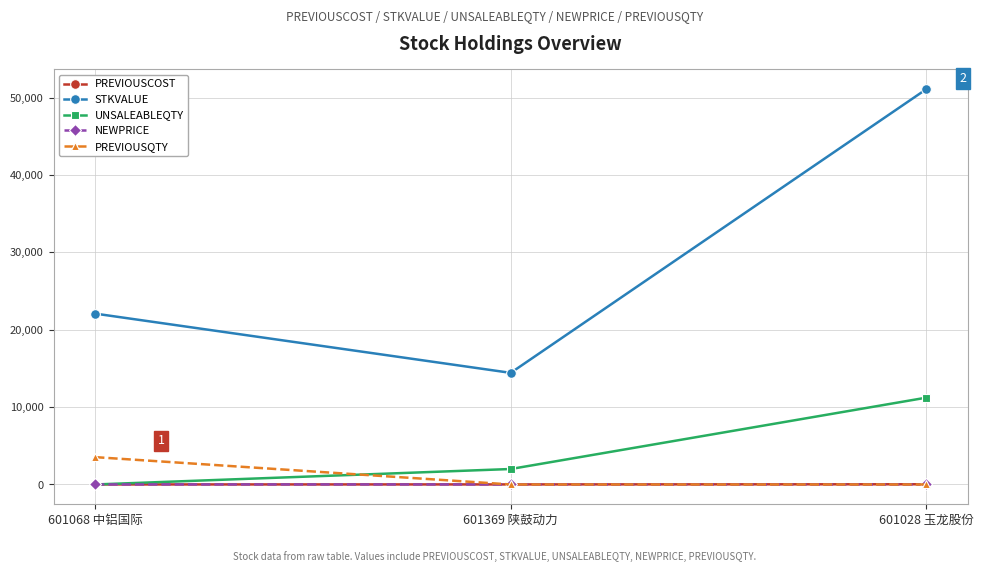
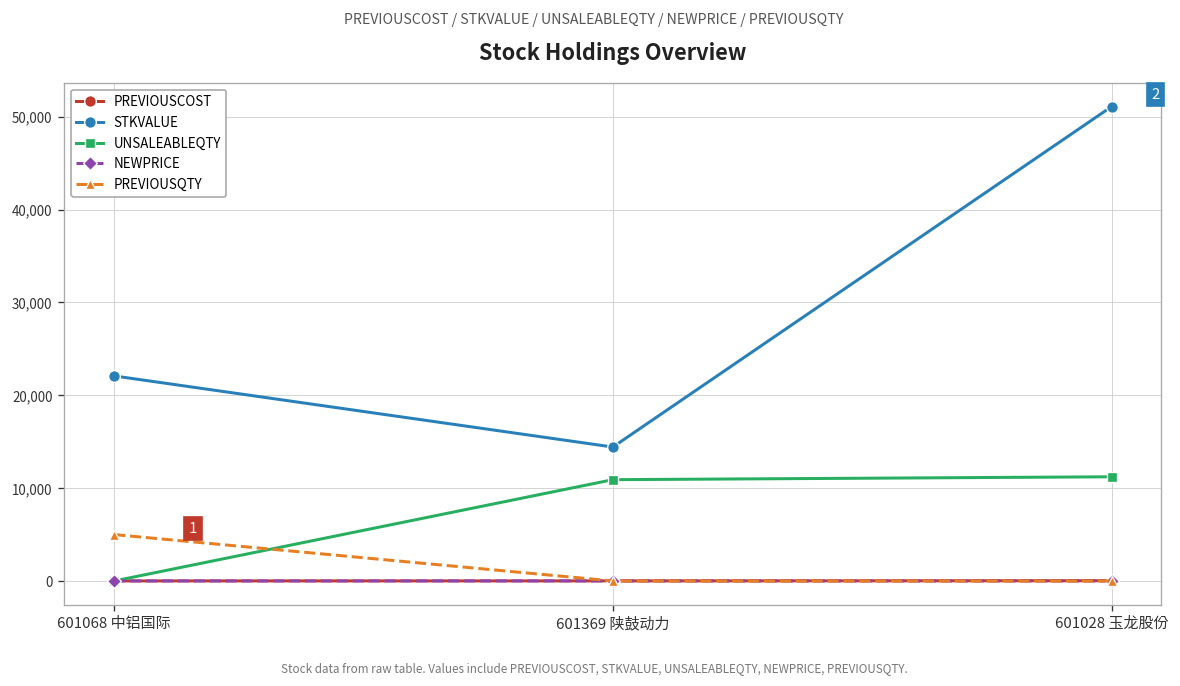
PREVIOUSQTY, 601068 中铝国际: 4,000 -> 5,000
UNSALEABLEQTY, 601369 陕鼓动力: 2,000 -> 11,000
